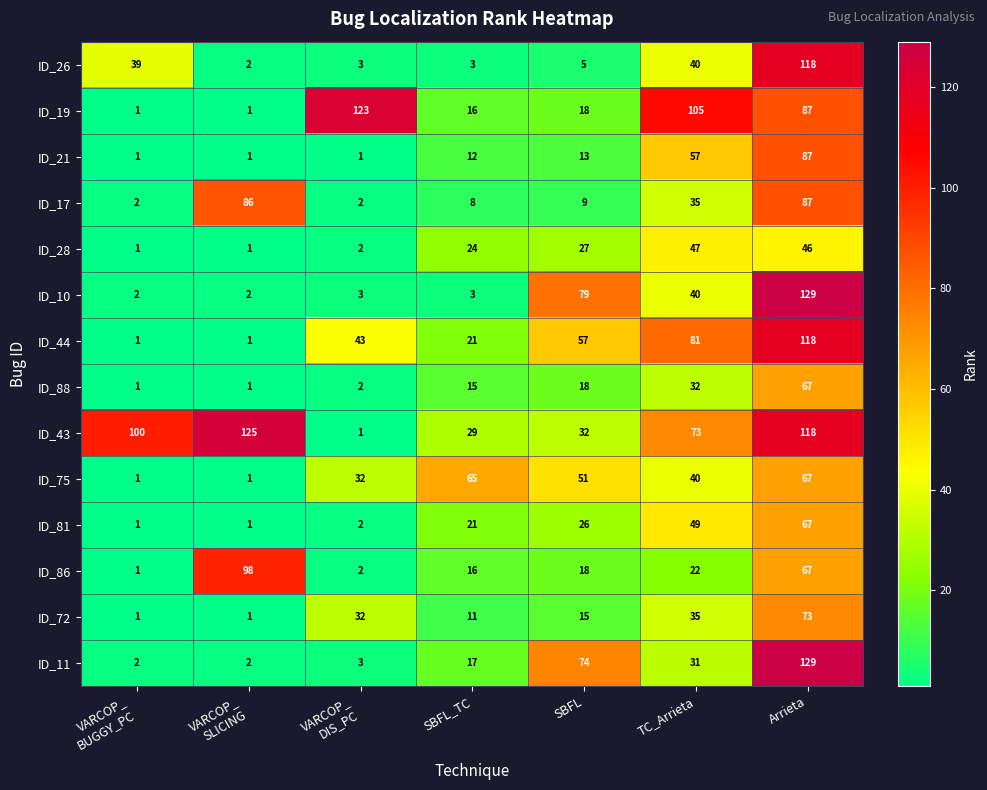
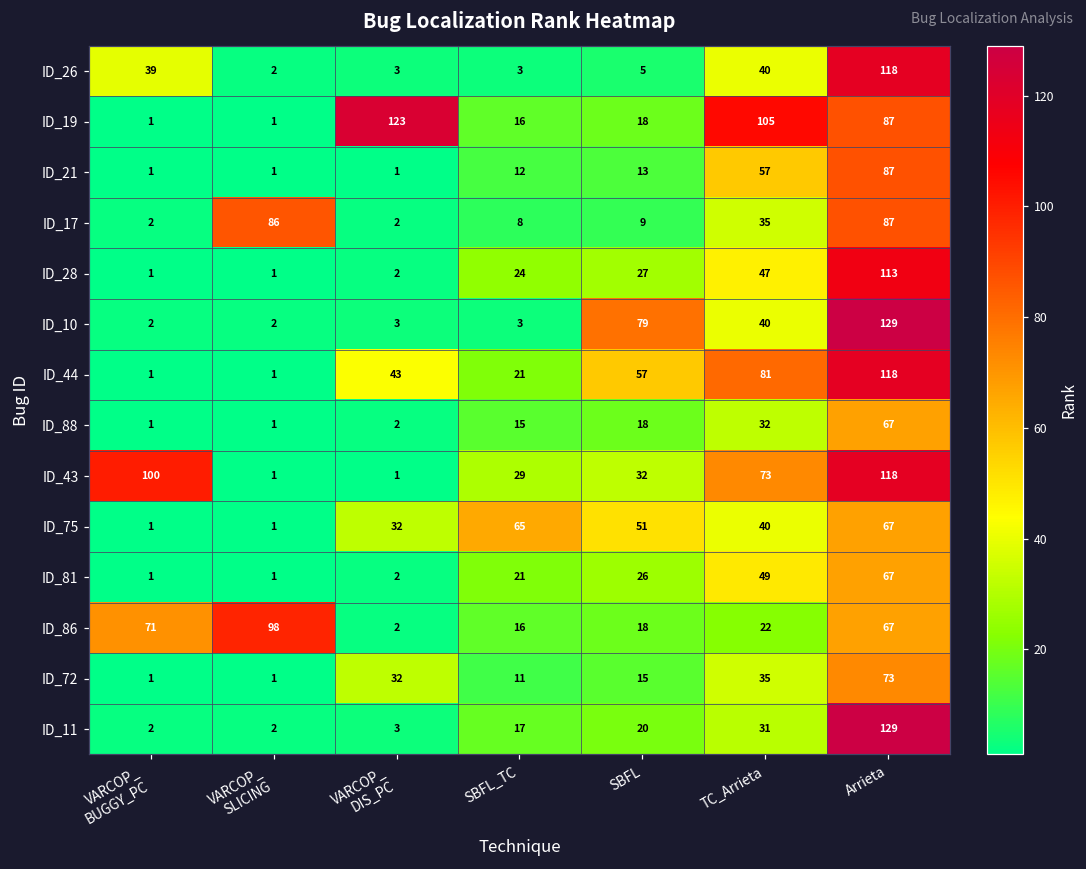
ID_28, Arrieta: 46 -> 113
ID_43, VARCOP_ SLICING: 125 -> 1
ID_86, VARCOP_ BUGGY_PC: 1 -> 71
ID_11, SBFL: 74 -> 20
